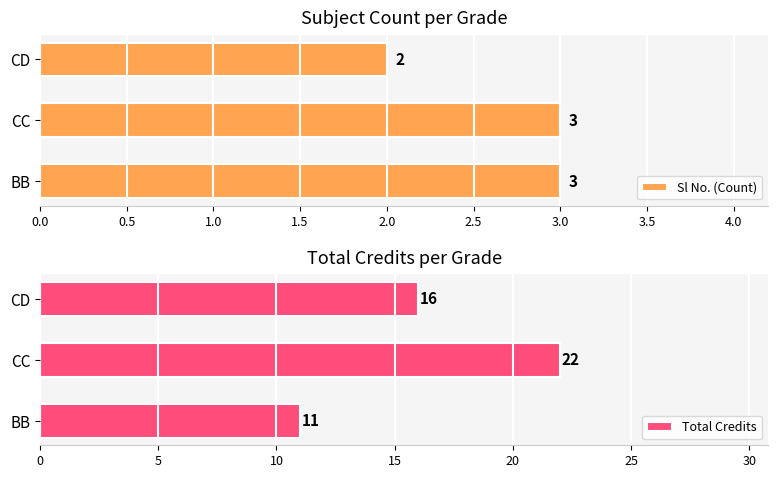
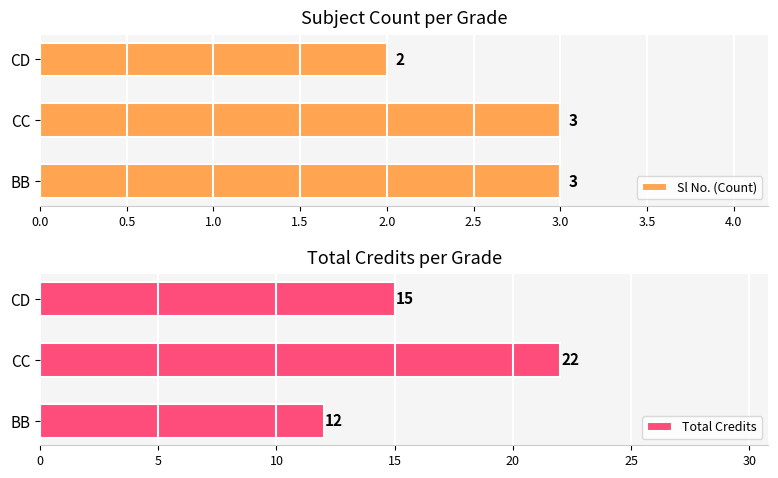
Total Credits per Grade, CD: 16 -> 15
Total Credits per Grade, BB: 11 -> 12
